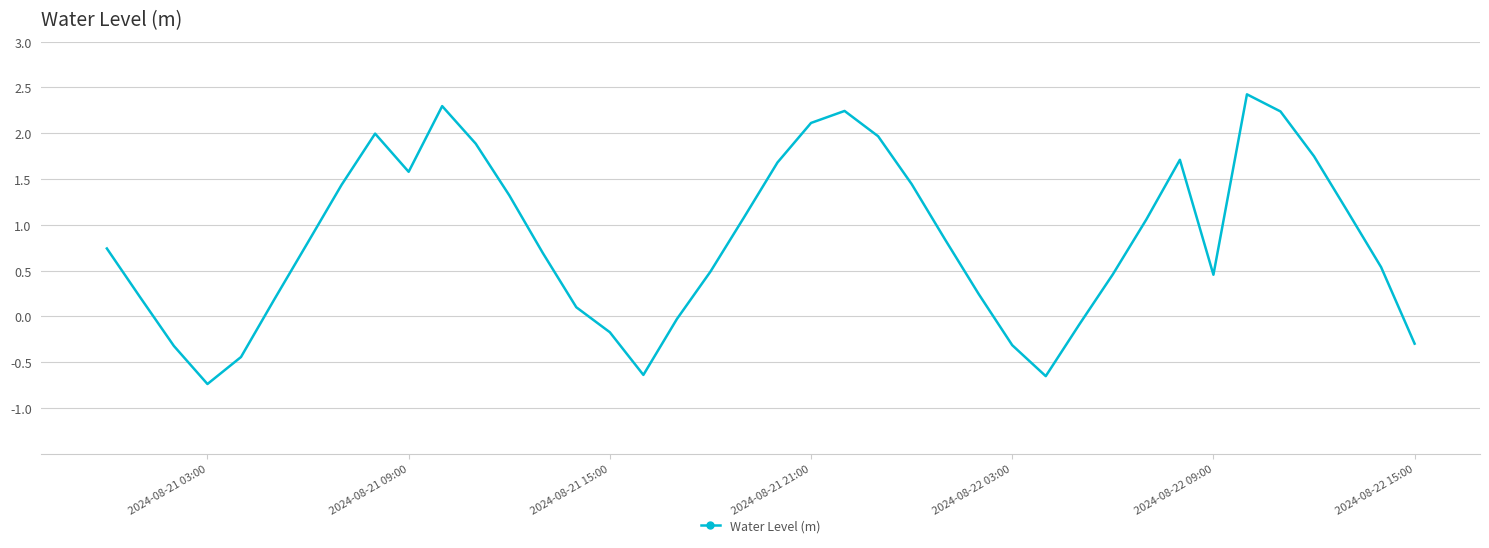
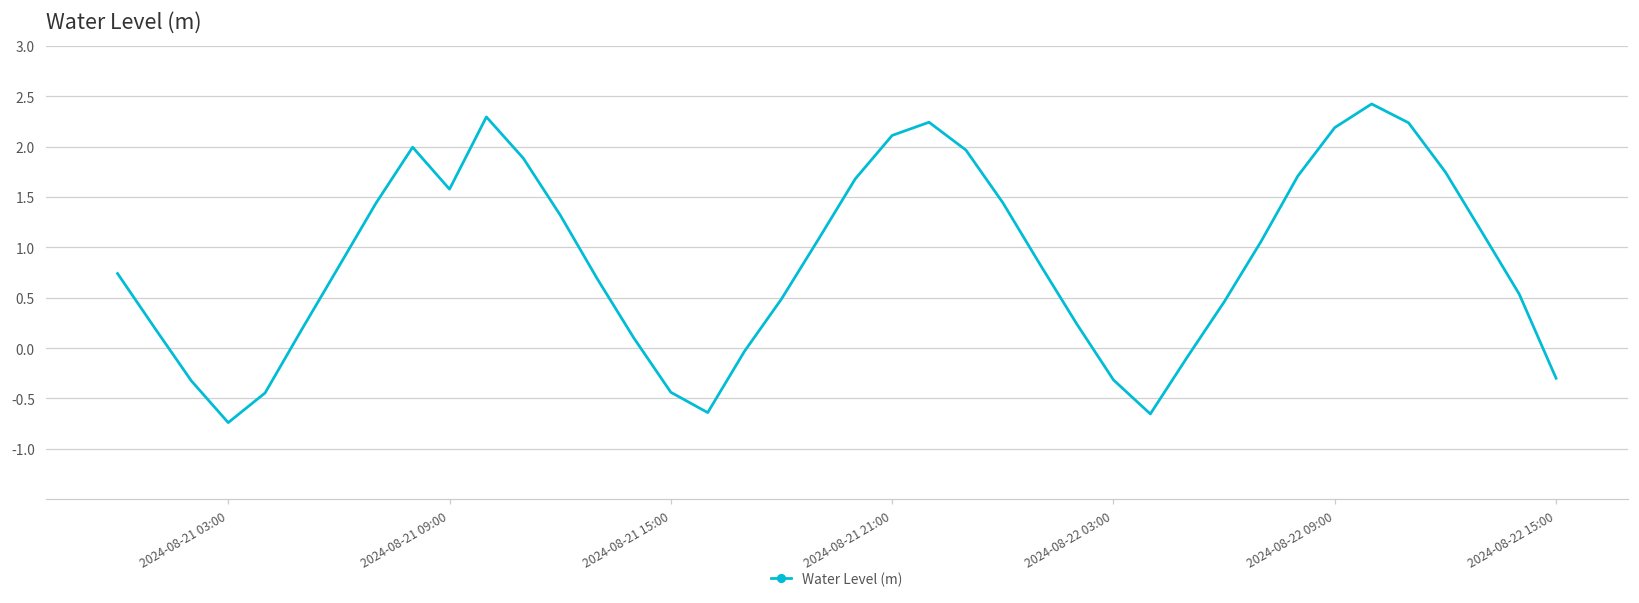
2024-08-21 15:00: -0.2 -> -0.4
2024-08-22 09:00: 0.5 -> 2.2
